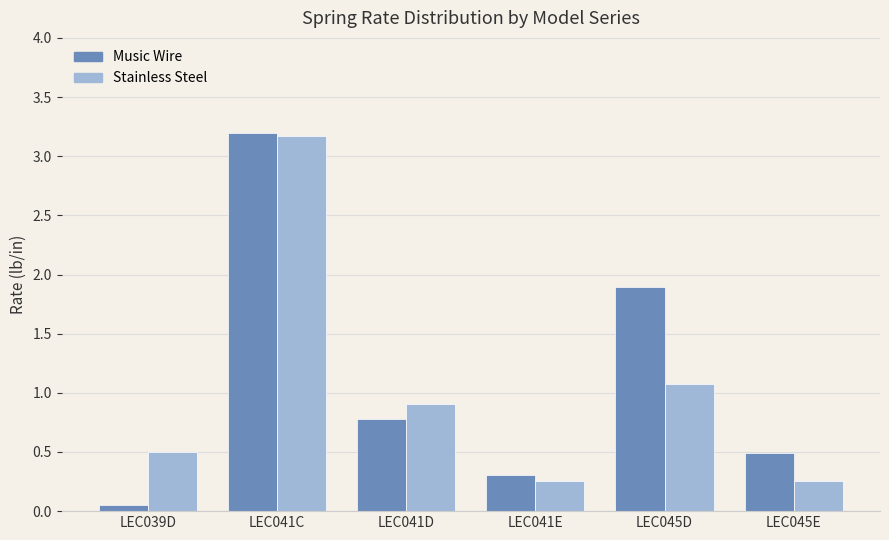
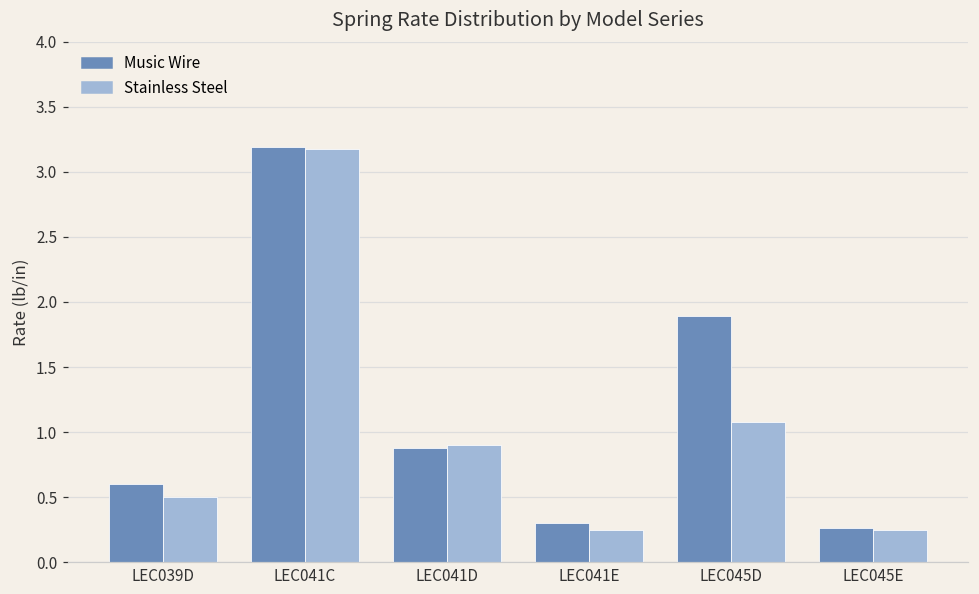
Music Wire, LEC039D: 0.05 -> 0.60
Music Wire, LEC041D: 0.78 -> 0.88
Music Wire, LEC045E: 0.49 -> 0.26
